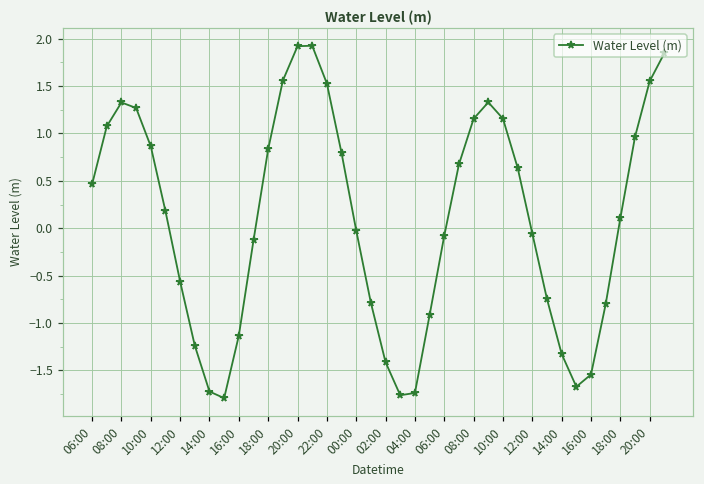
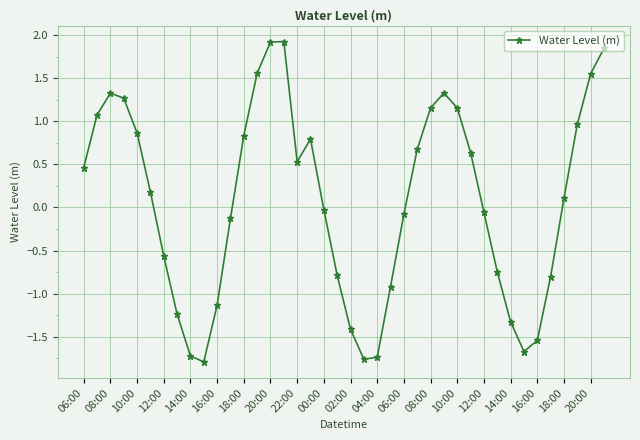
22:00: 1.5 -> 0.5
